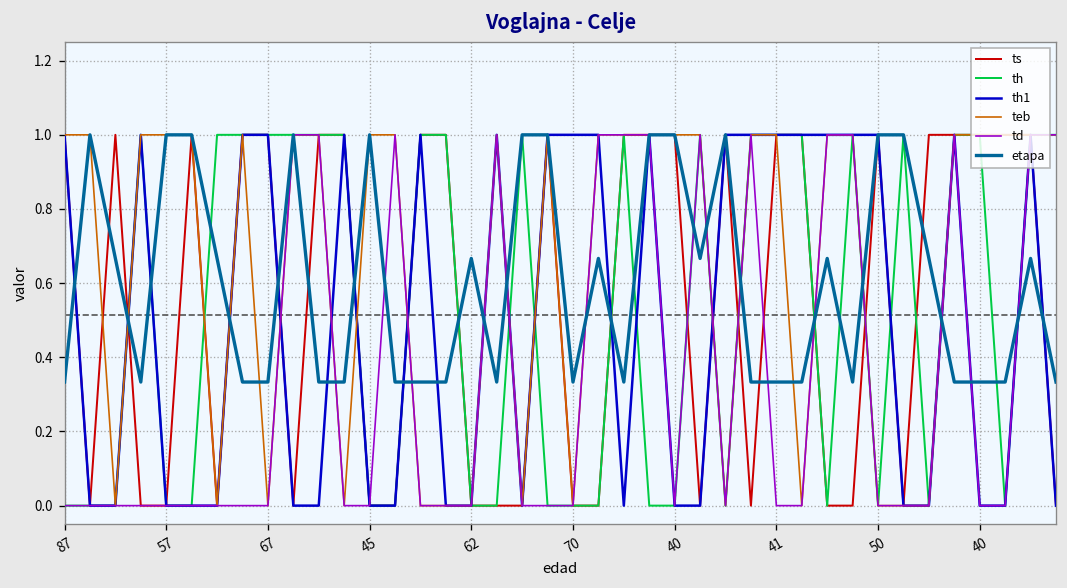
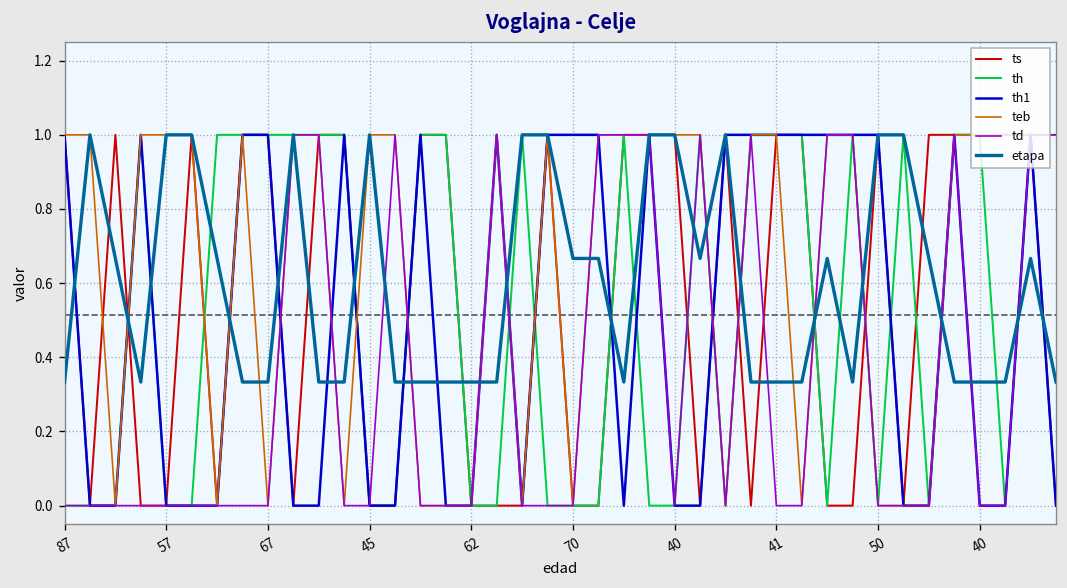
etapa, 62: 0.67 -> 0.33
etapa, 70: 0.33 -> 0.67
